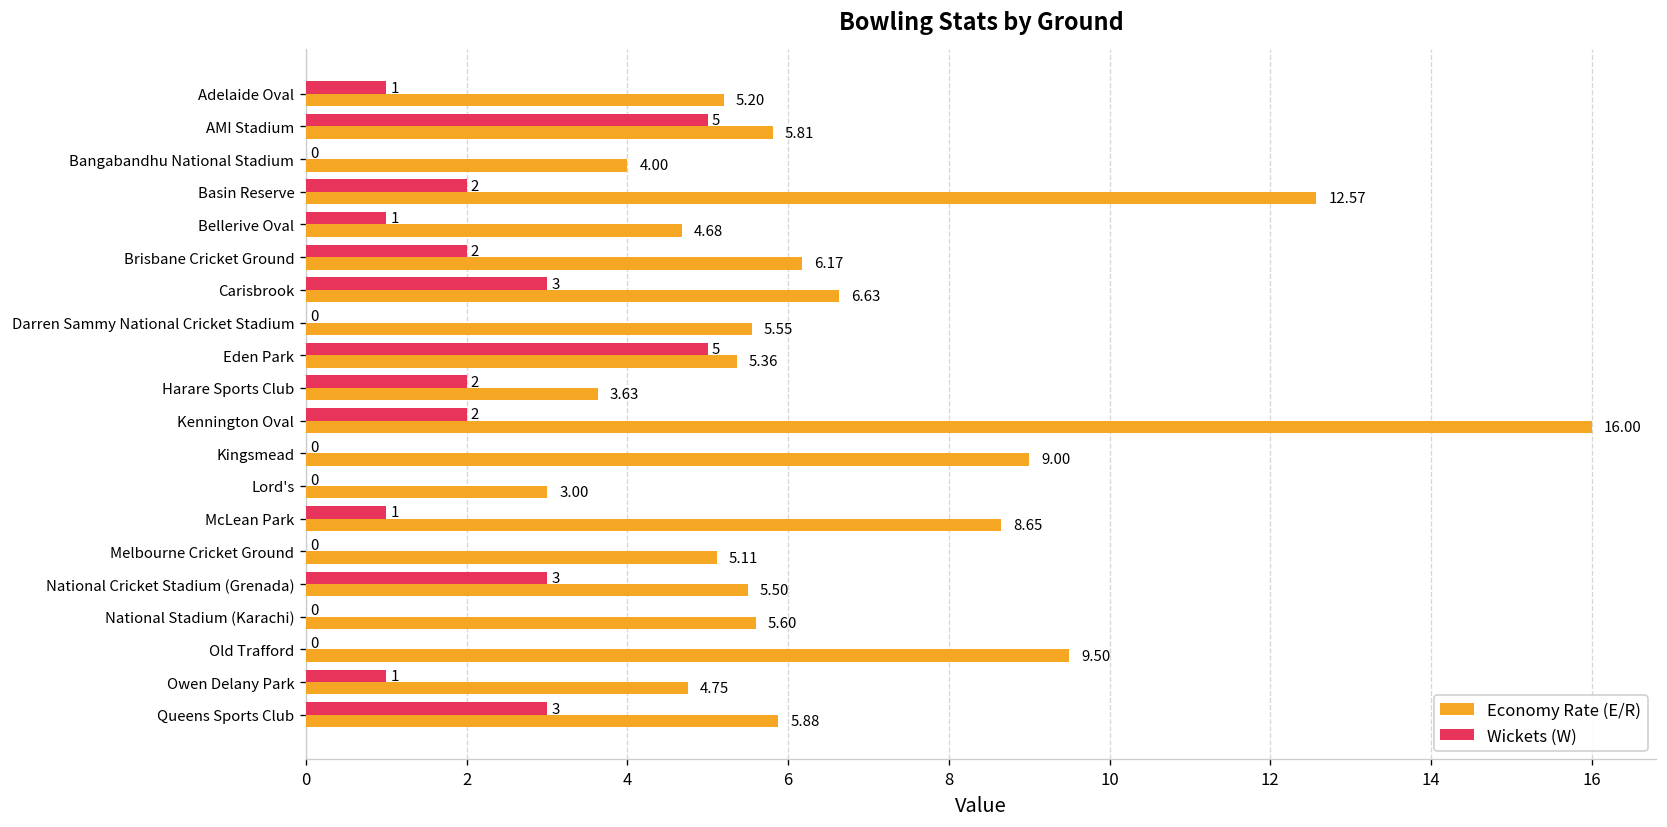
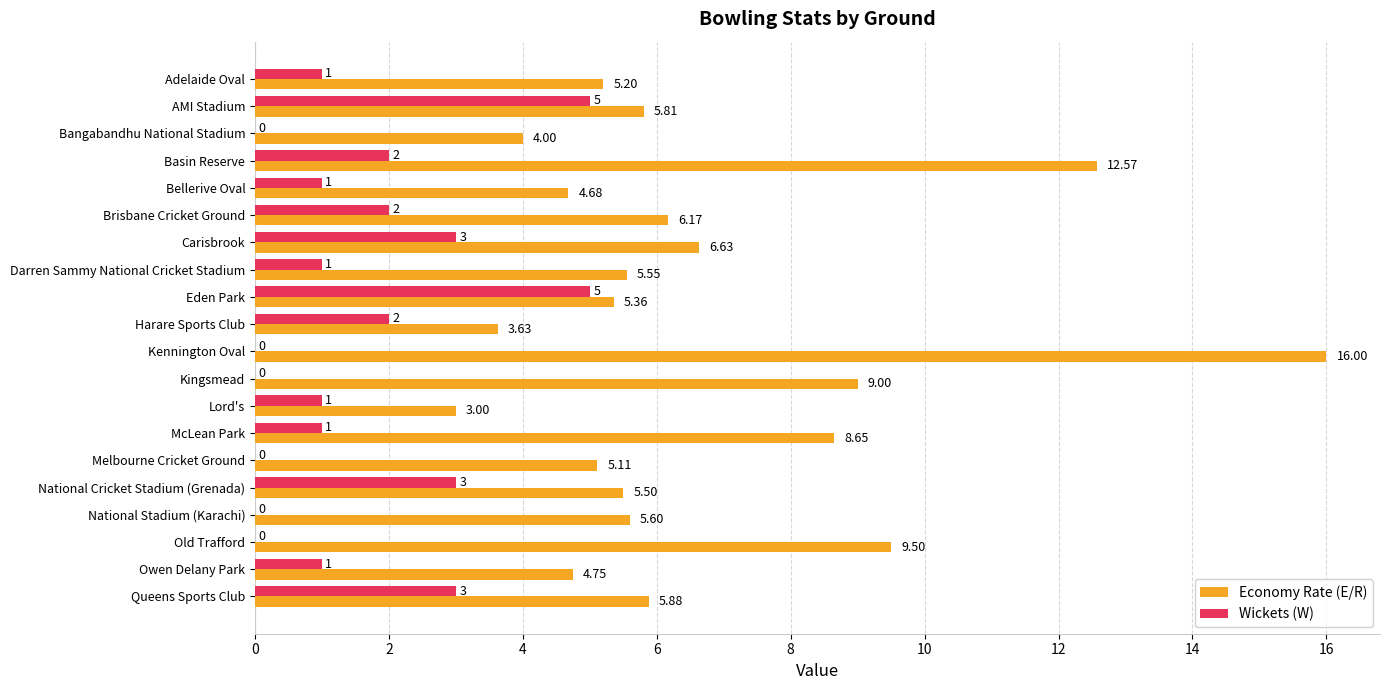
Wickets (W), Darren Sammy National Cricket Stadium: 0 -> 1
Wickets (W), Kennington Oval: 2 -> 0
Wickets (W), Lord's: 0 -> 1
